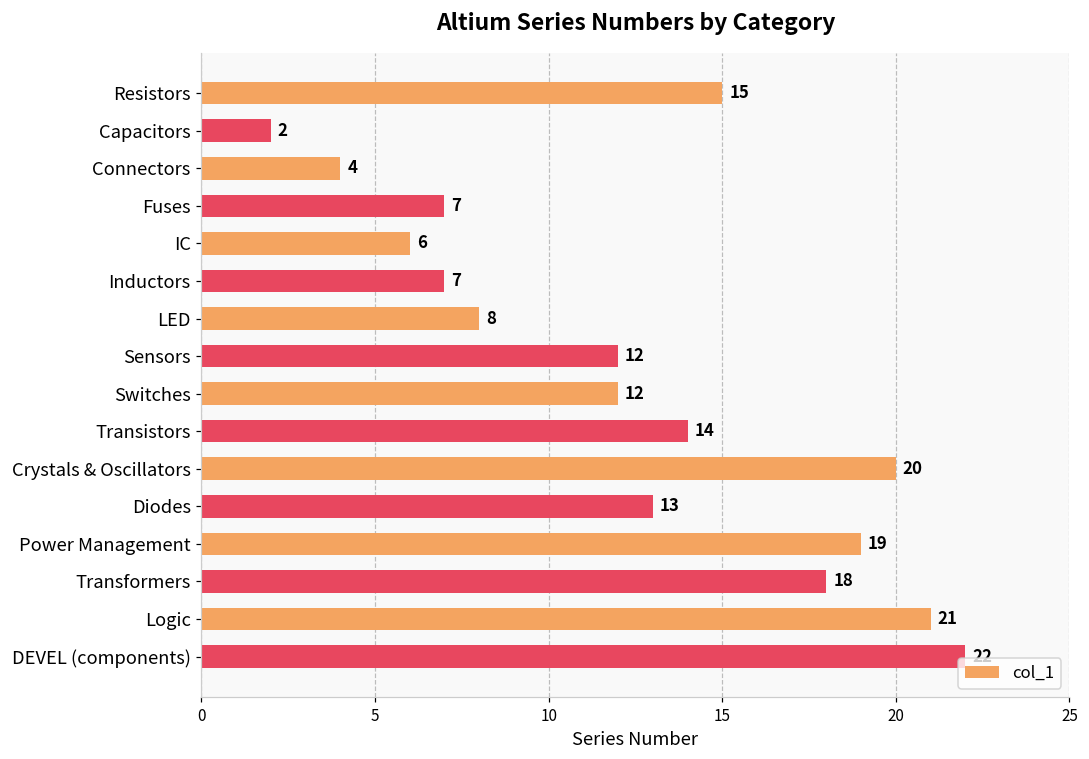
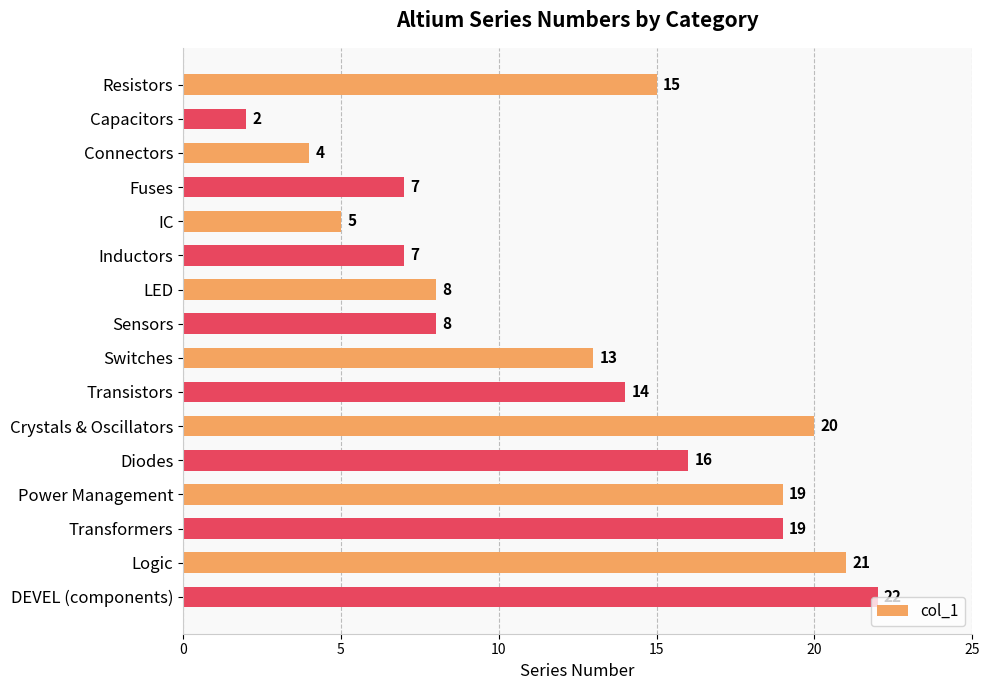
IC: 6 -> 5
Sensors: 12 -> 8
Switches: 12 -> 13
Diodes: 13 -> 16
Transformers: 18 -> 19
